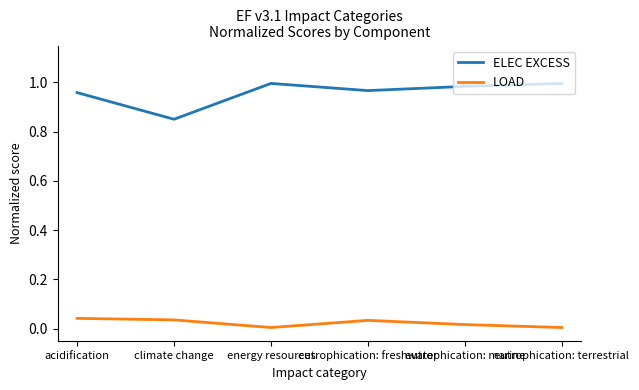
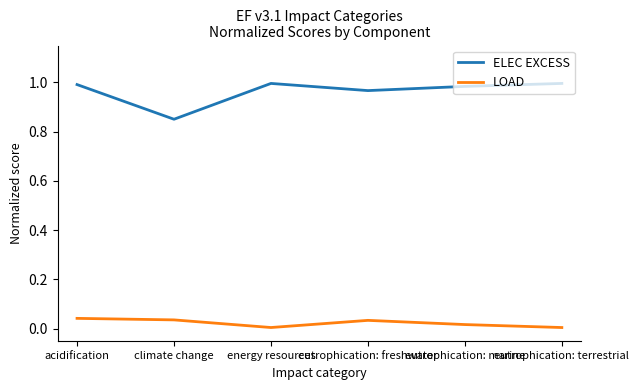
ELEC EXCESS, acidification: 0.96 -> 0.99
